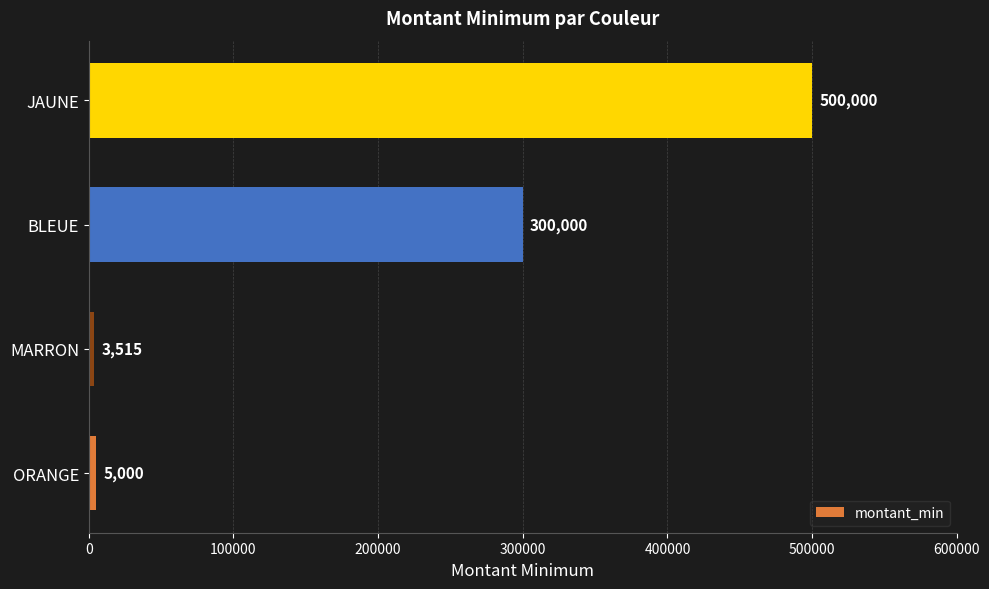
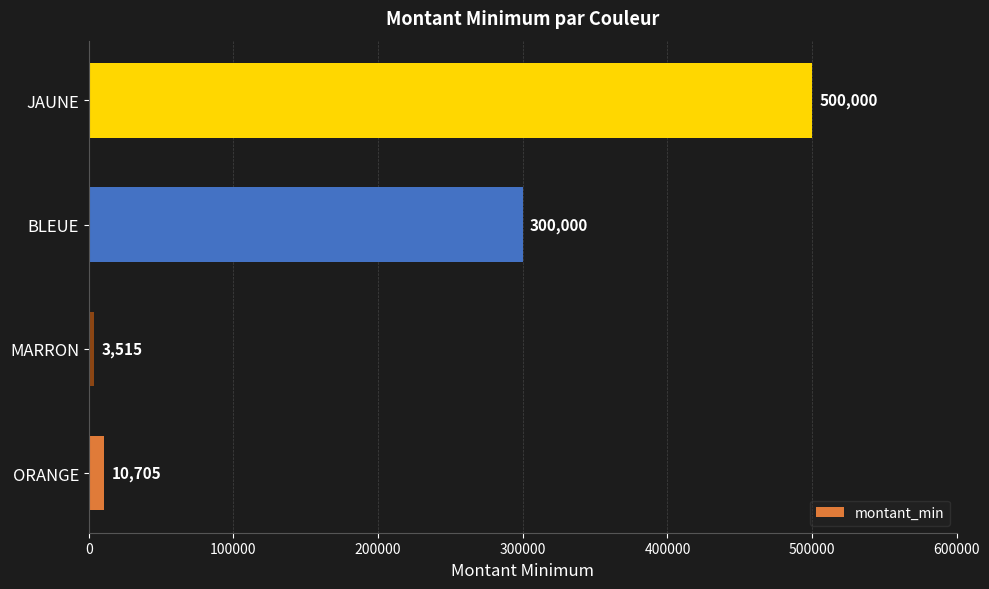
ORANGE: 5,000 -> 10,705
